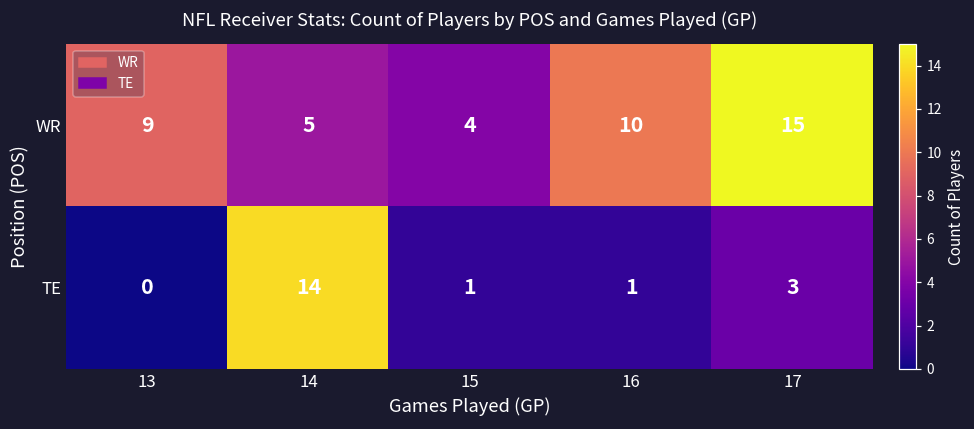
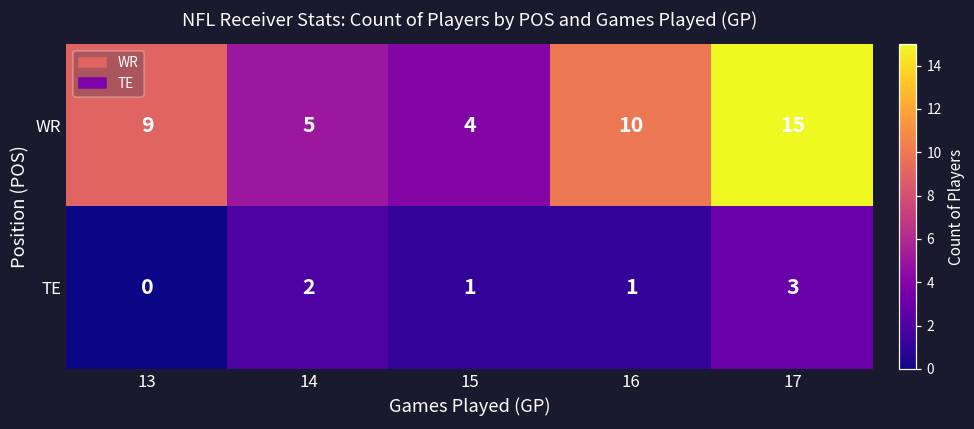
TE, 14: 14 -> 2
